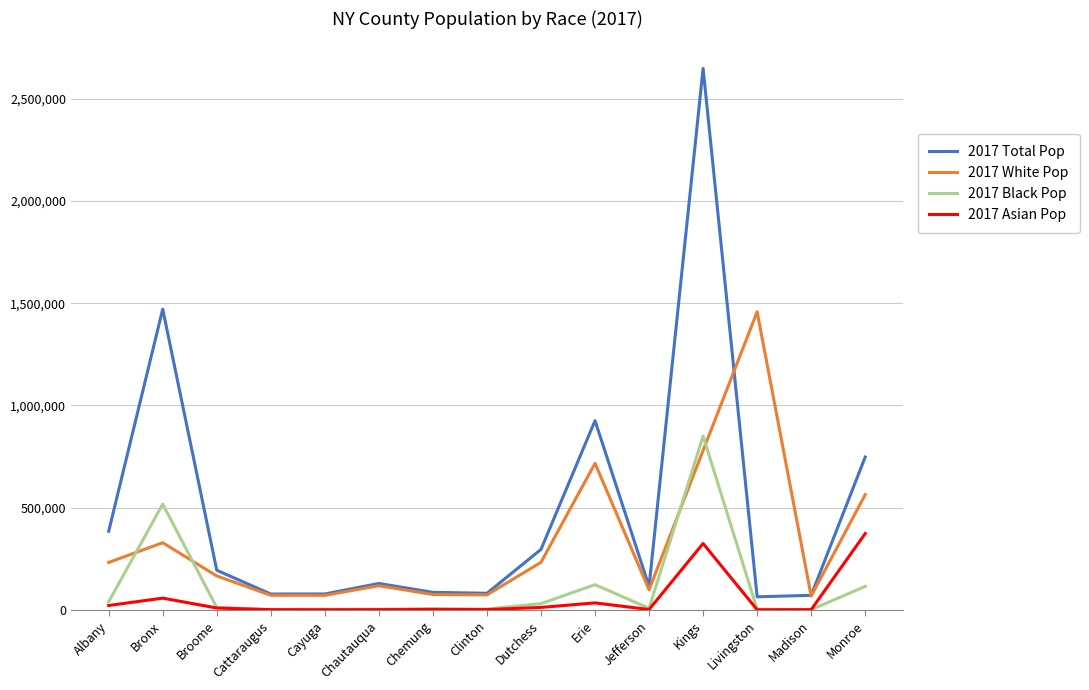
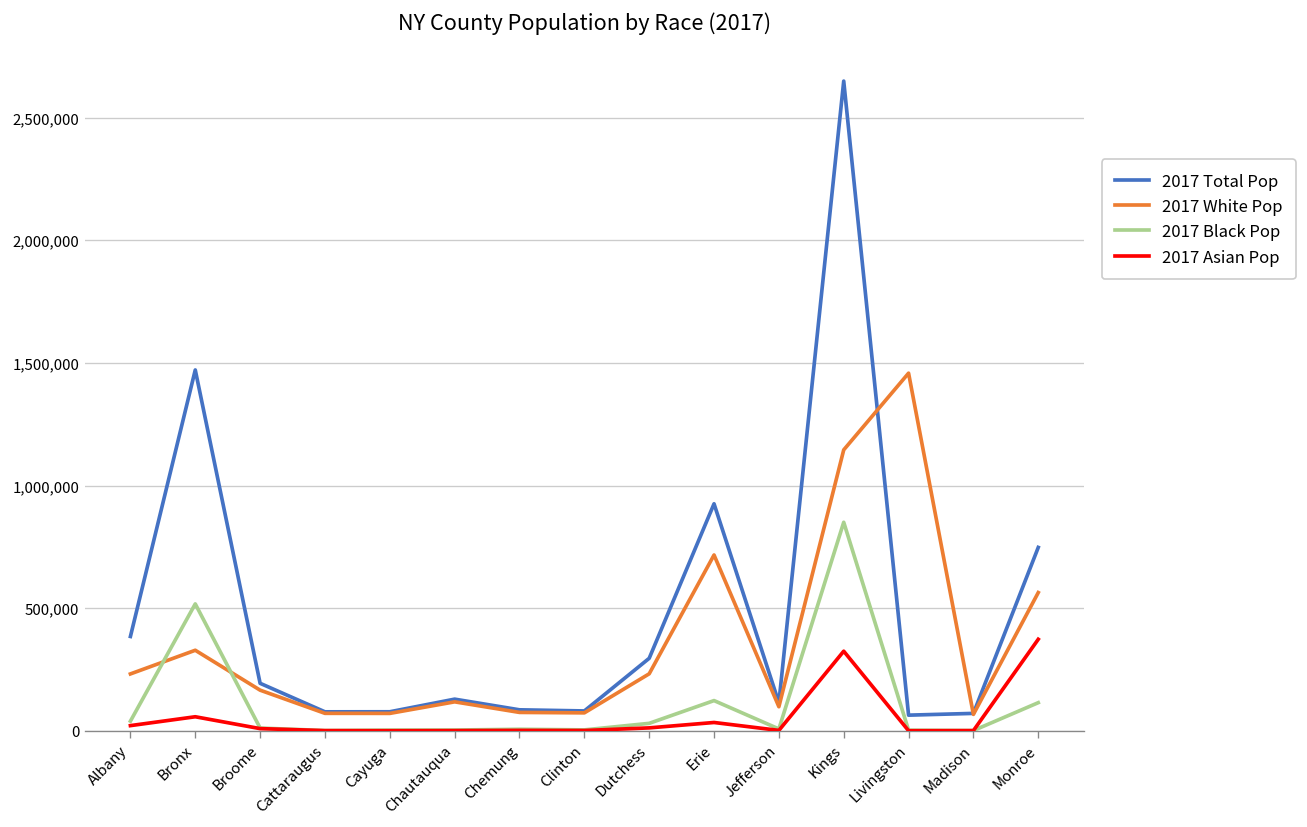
2017 White Pop, Kings: 780,000 -> 1,150,000
